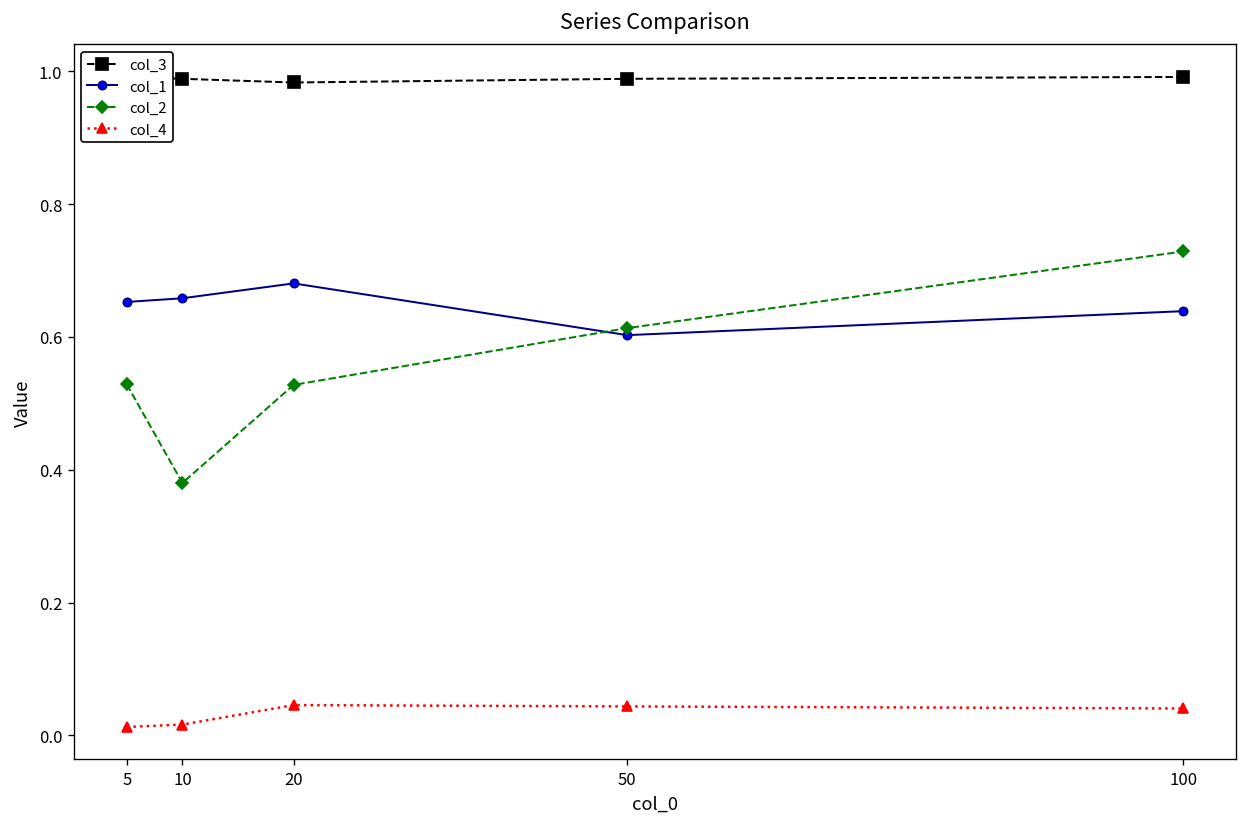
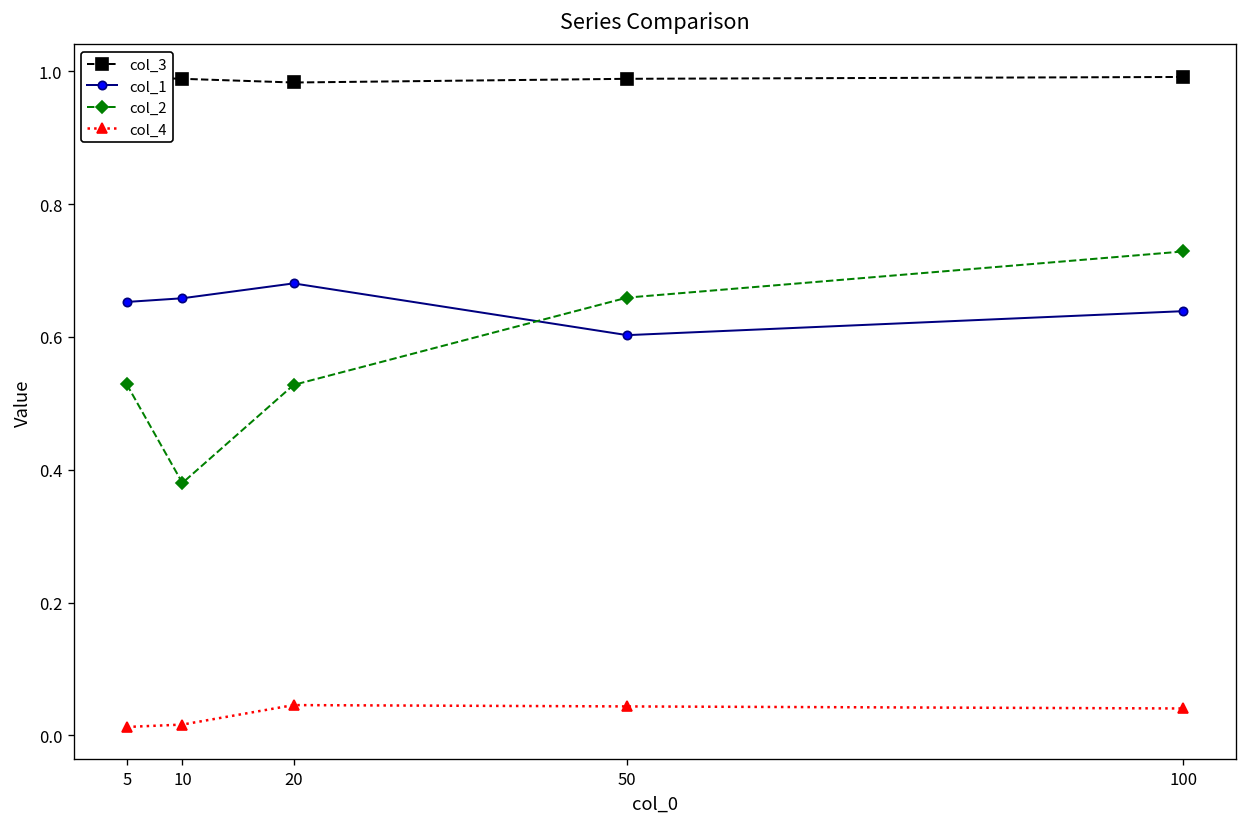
col_2, 50: 0.61 -> 0.66
